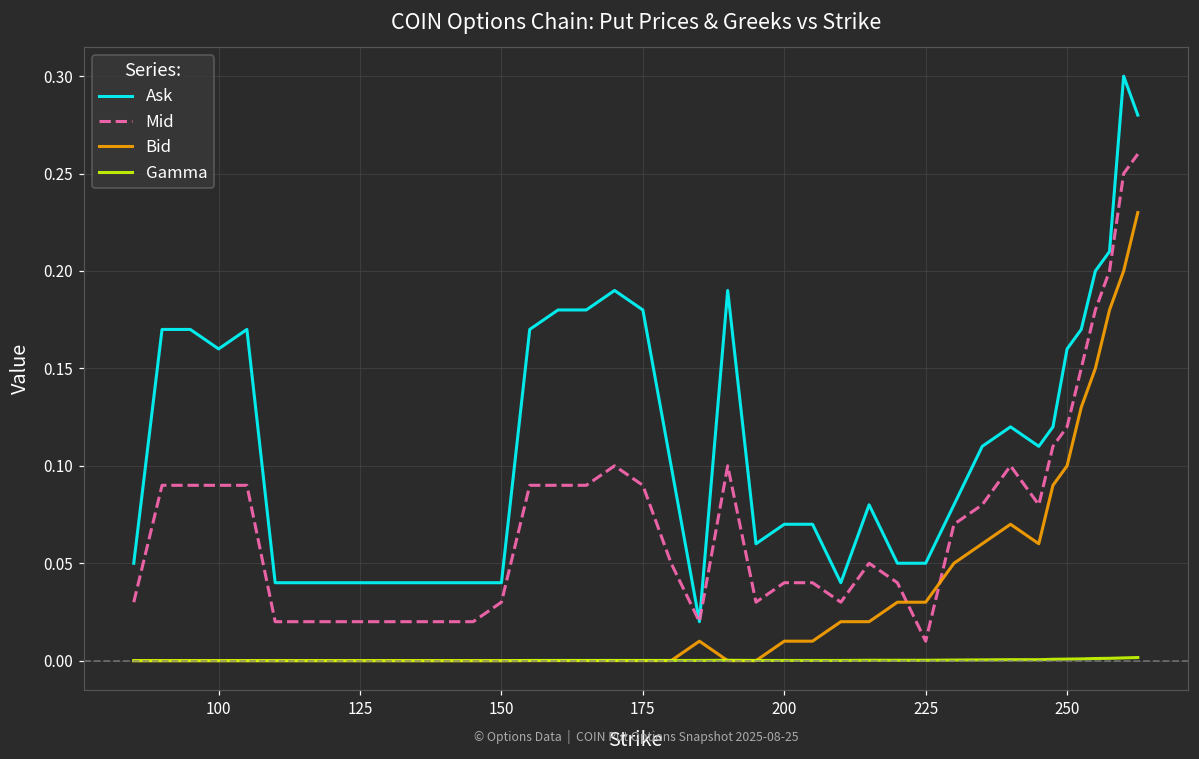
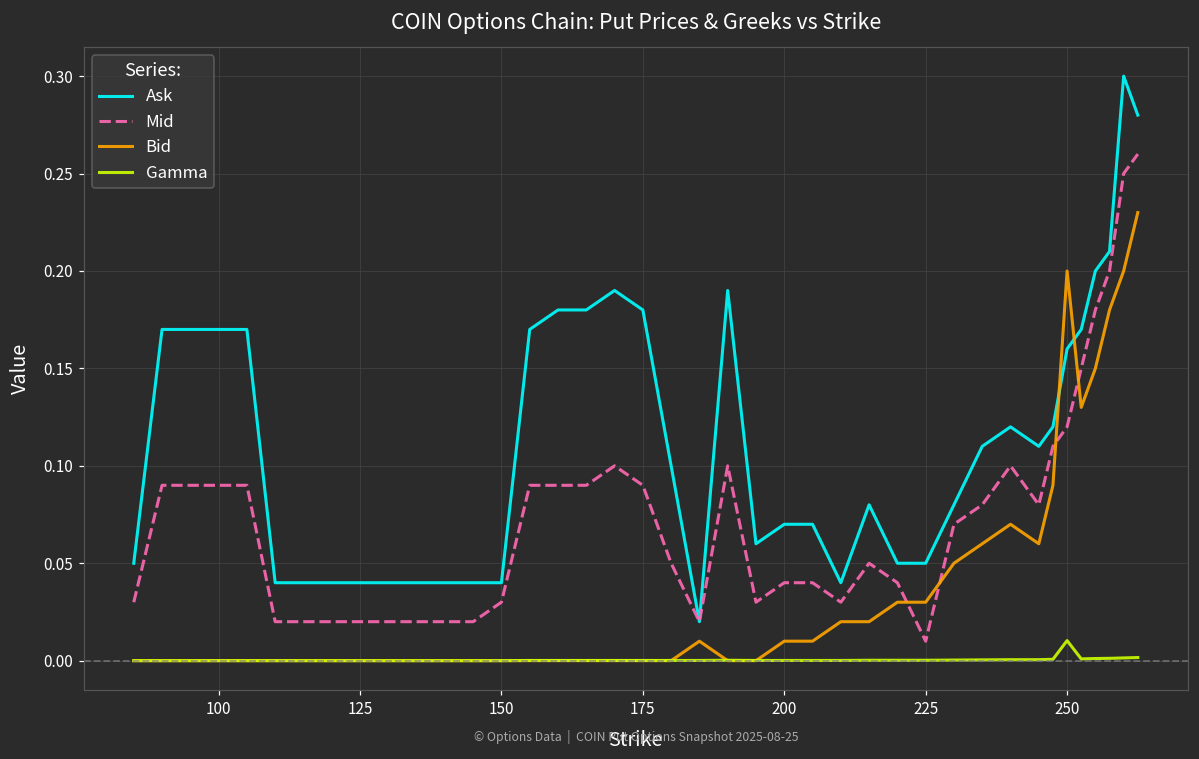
Ask, 100: 0.16 -> 0.17
Bid, 250: 0.1 -> 0.2
Gamma, 250: 0.001 -> 0.010
